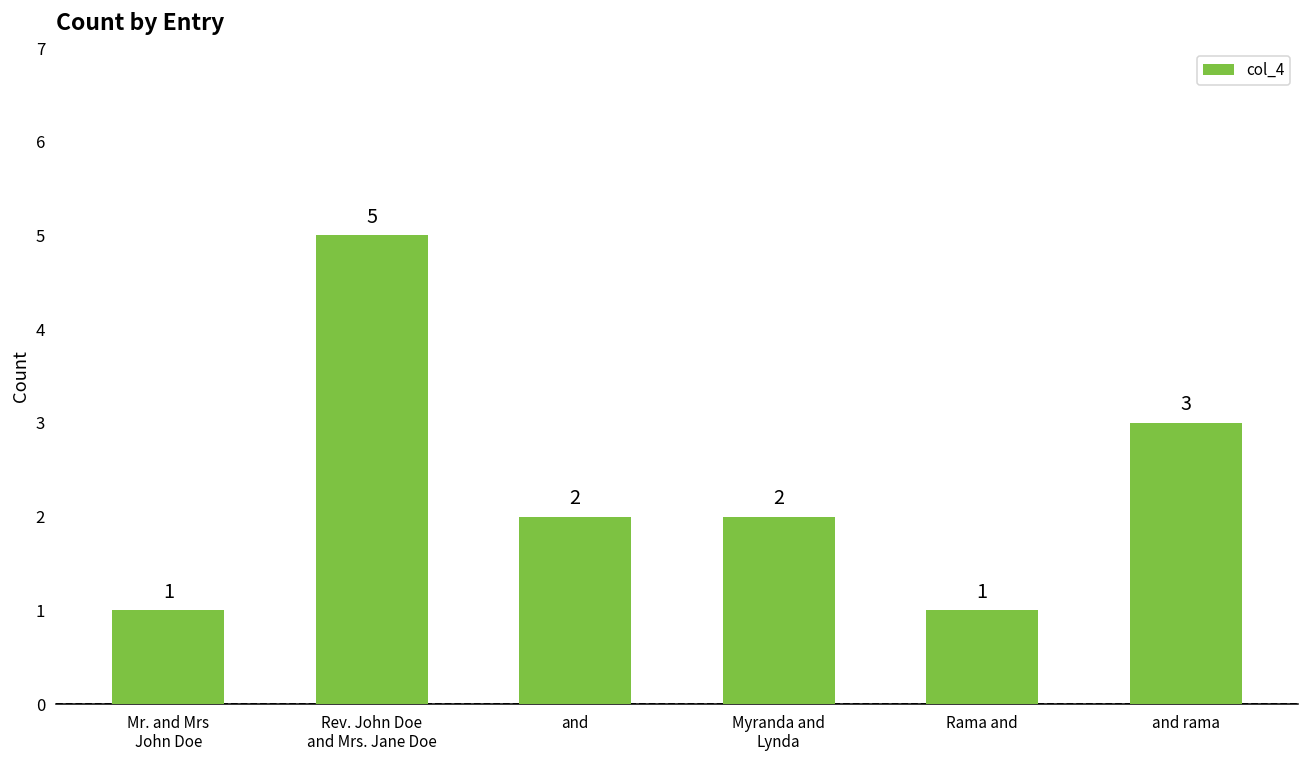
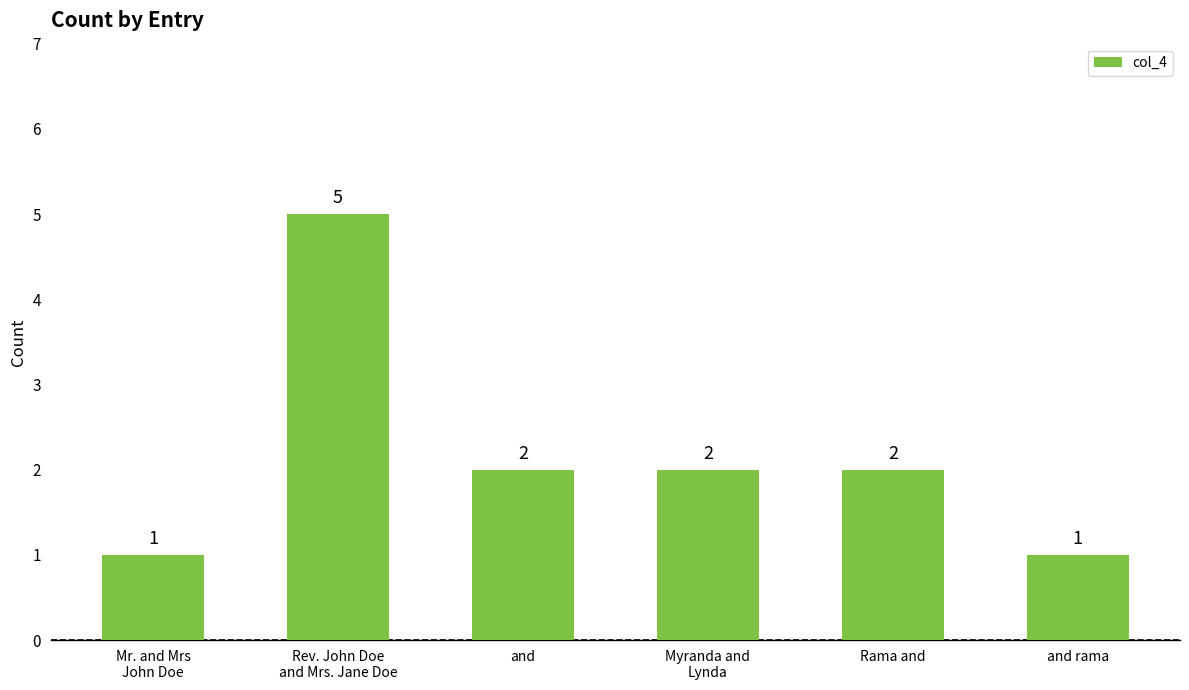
Rama and: 1 -> 2
and rama: 3 -> 1
